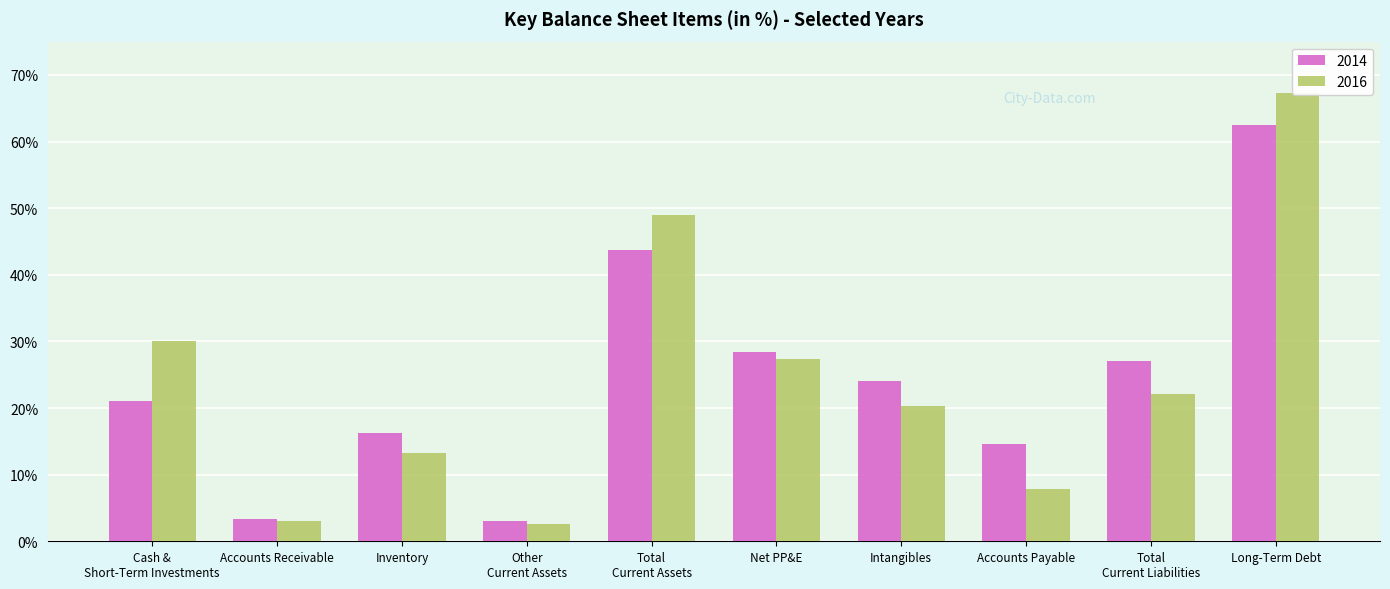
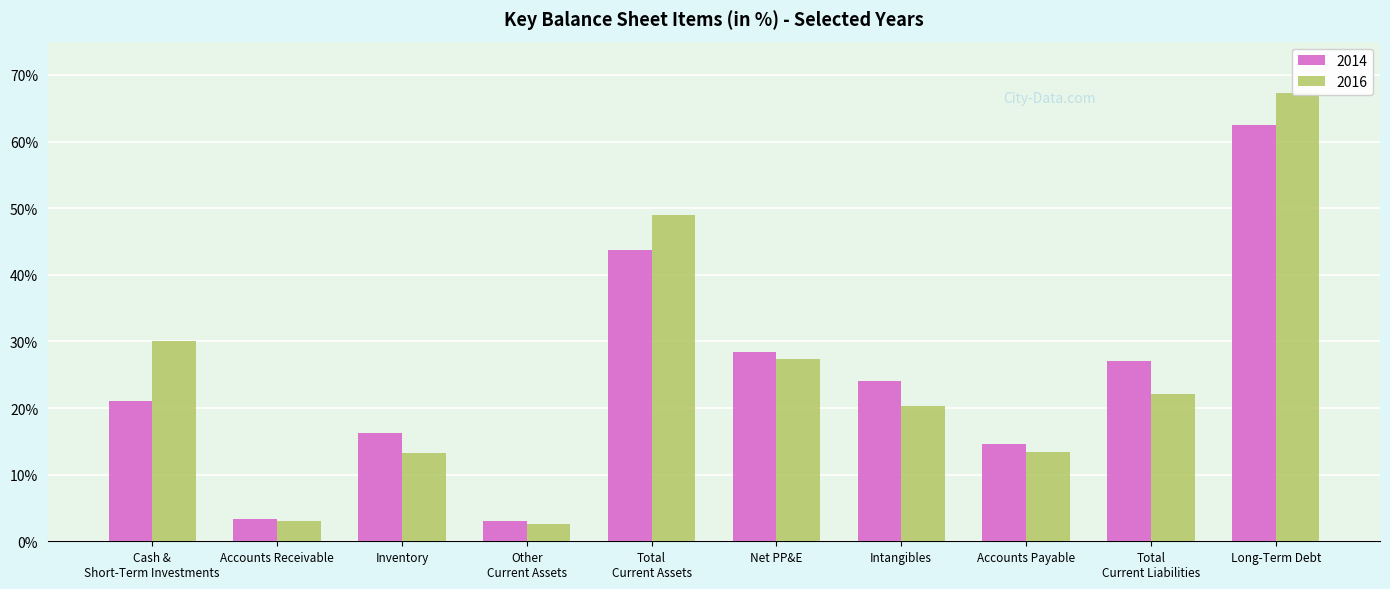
2016, Accounts Payable: 8% -> 13%
